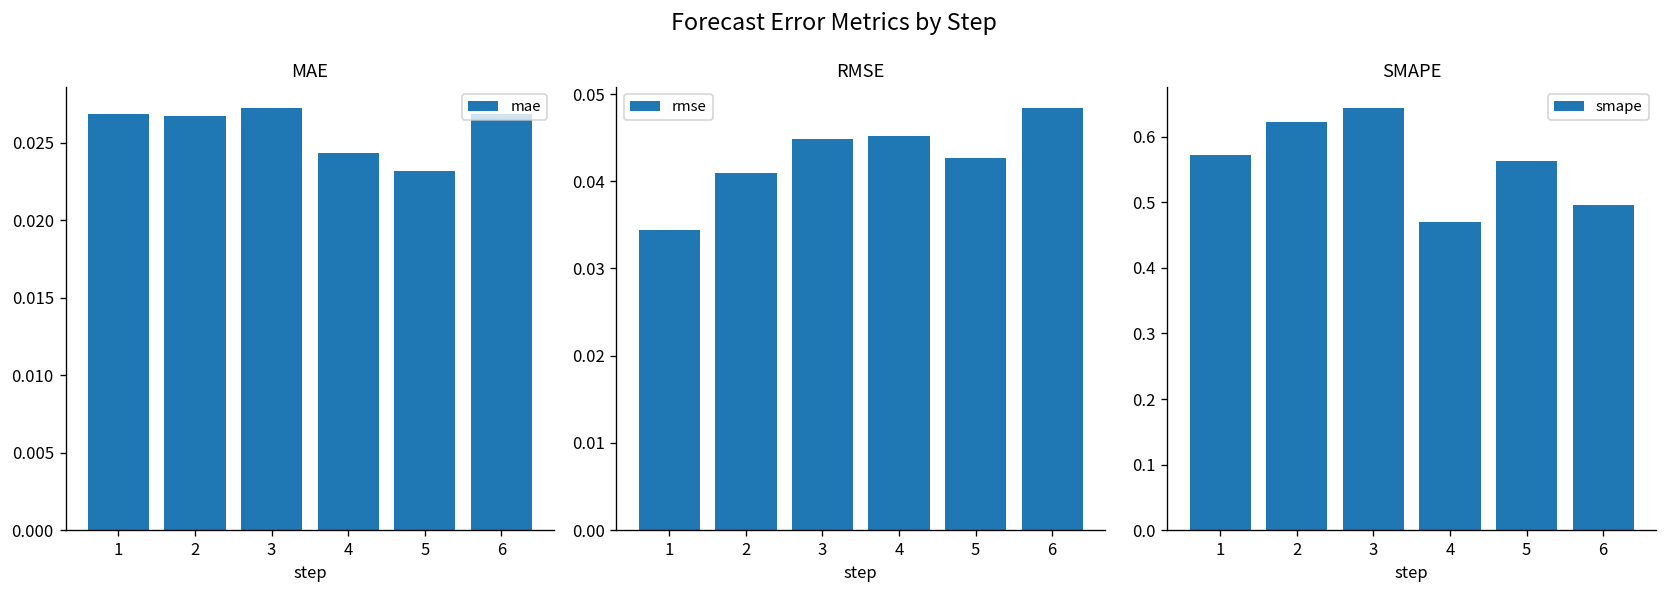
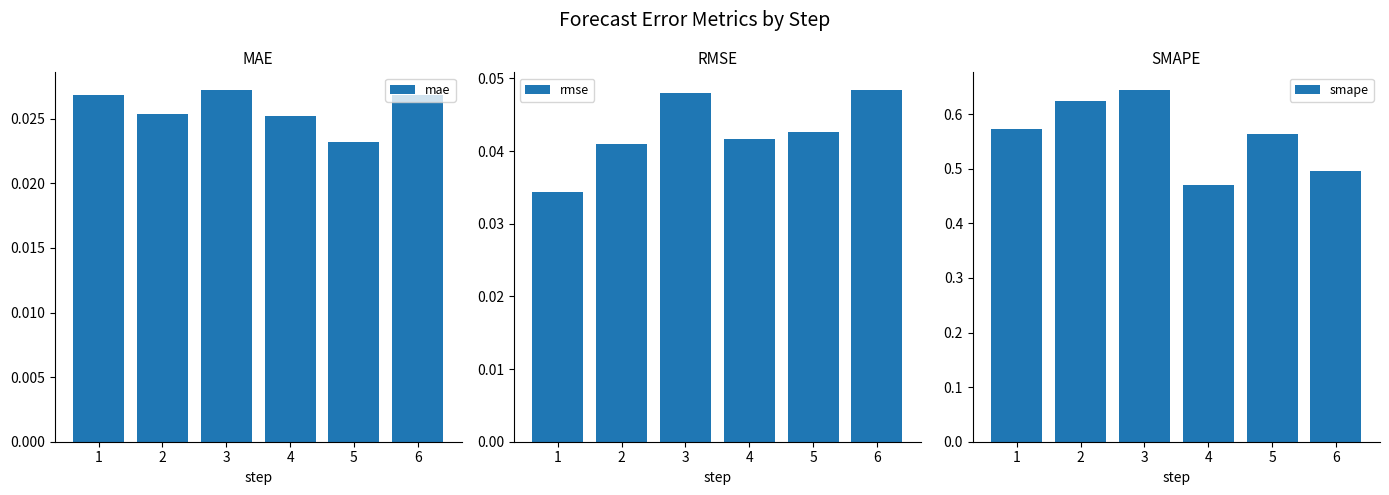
MAE, 2: 0.0267 -> 0.0254
MAE, 4: 0.0243 -> 0.0252
RMSE, 3: 0.045 -> 0.048
RMSE, 4: 0.045 -> 0.042
